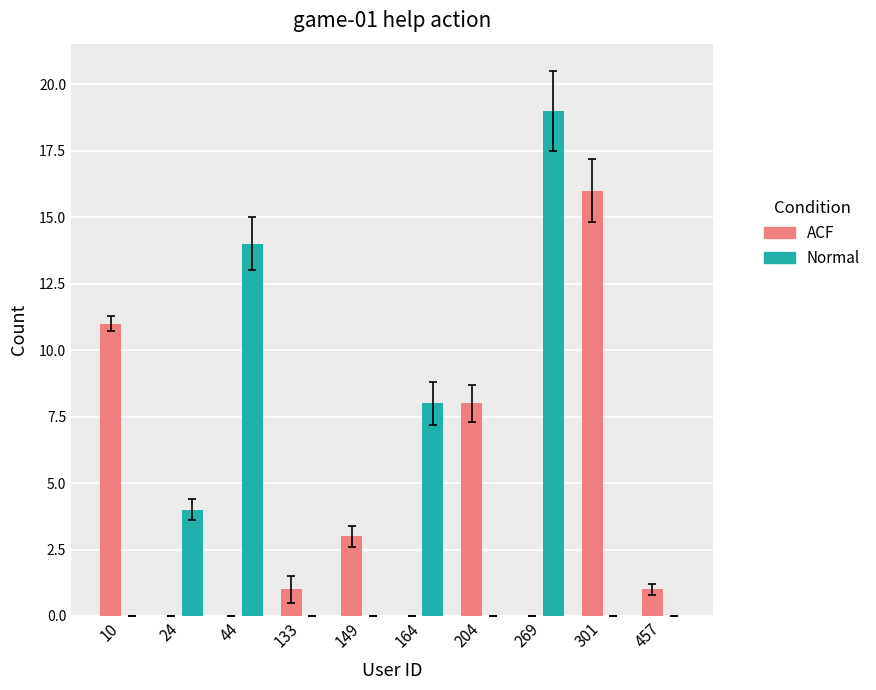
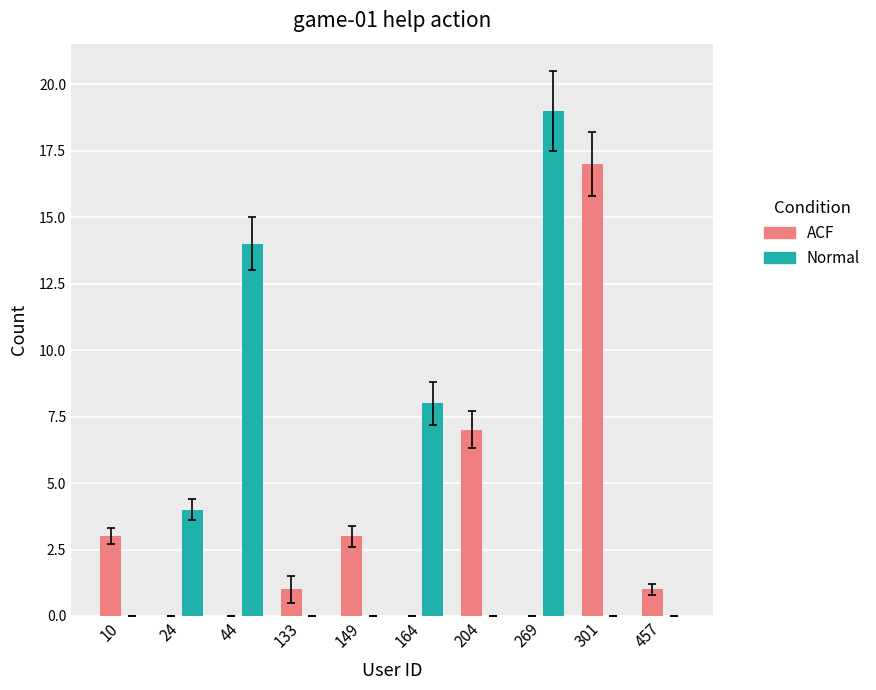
ACF, 10: 11 -> 3
ACF, 204: 8 -> 7
ACF, 301: 16 -> 17
